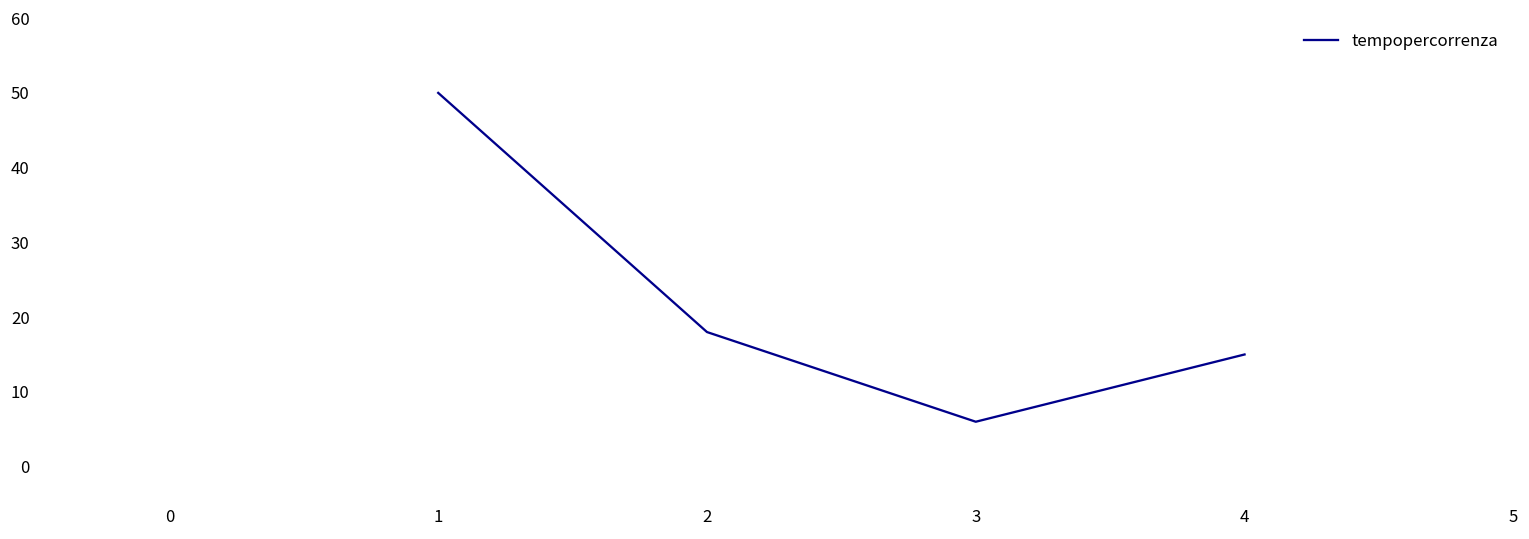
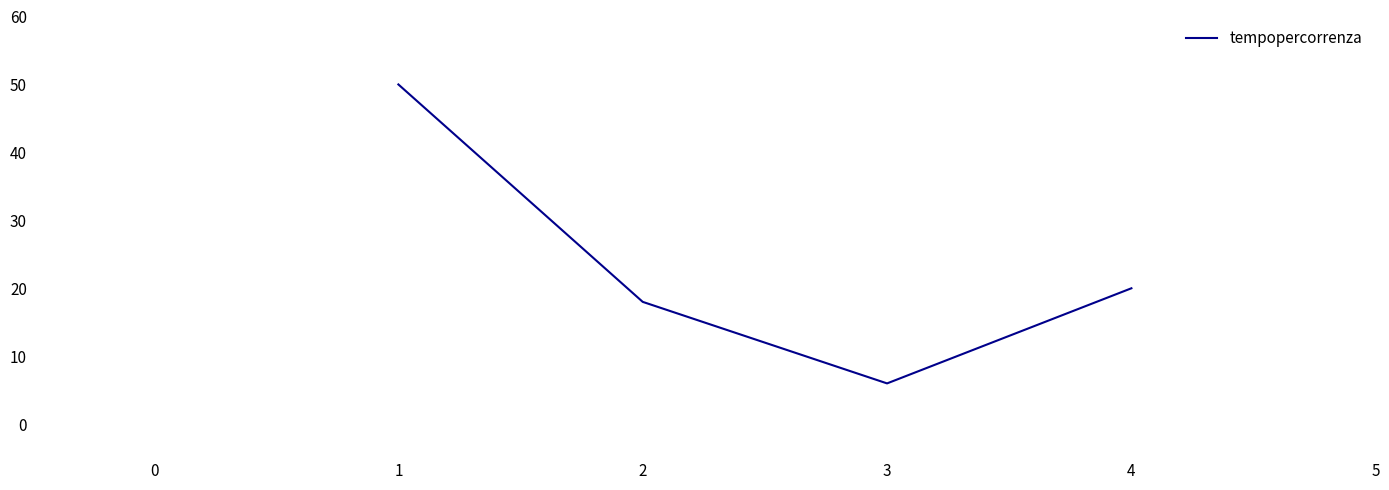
4: 15 -> 20
